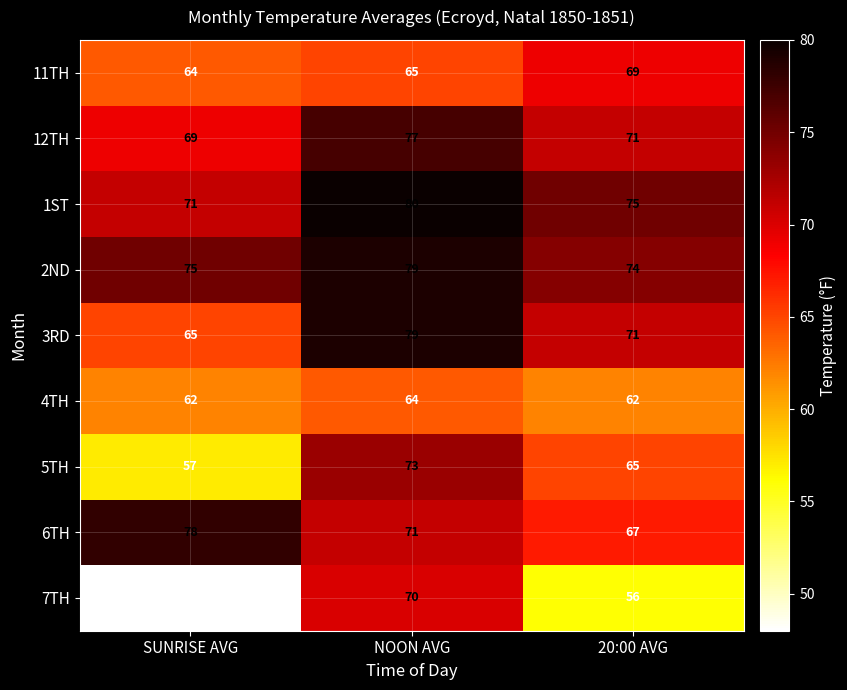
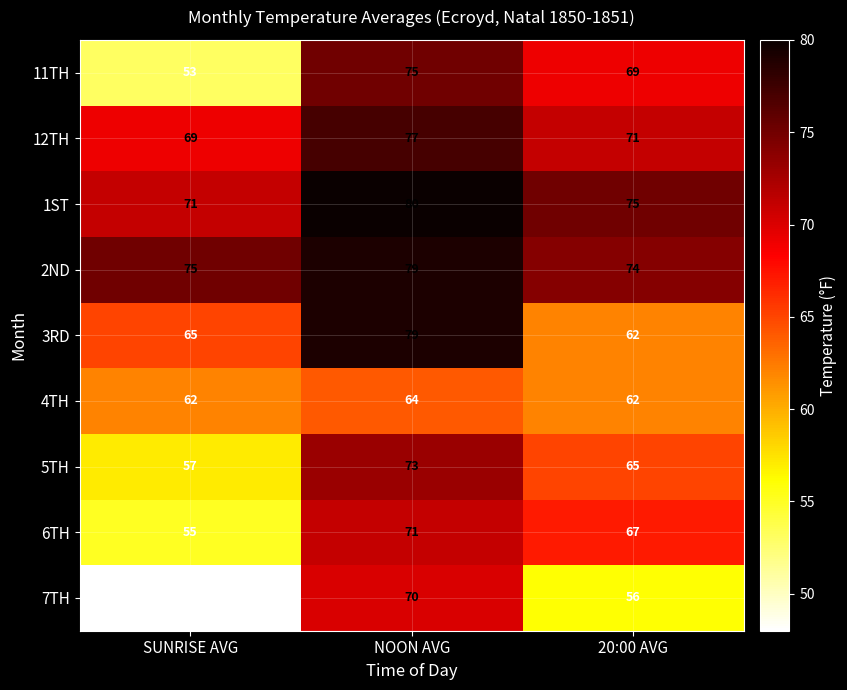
11TH, SUNRISE AVG: 64 -> 53
11TH, NOON AVG: 65 -> 75
3RD, 20:00 AVG: 71 -> 62
6TH, SUNRISE AVG: 78 -> 55
